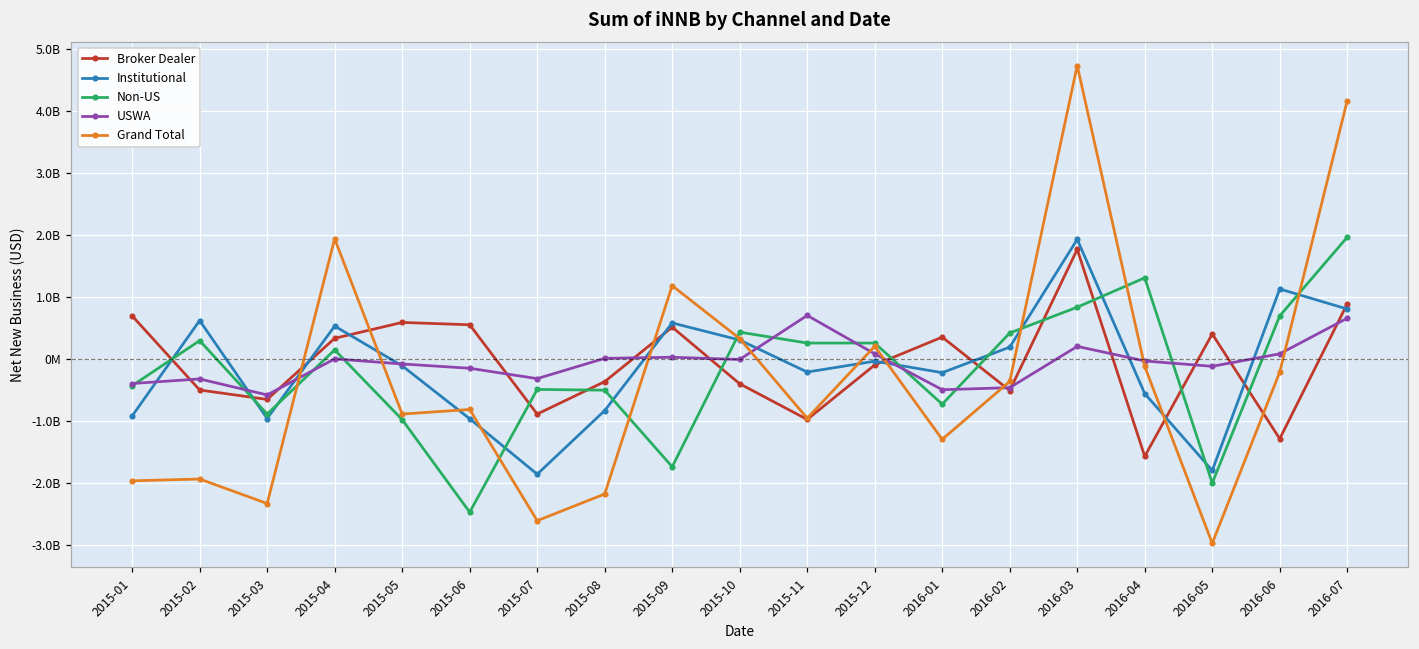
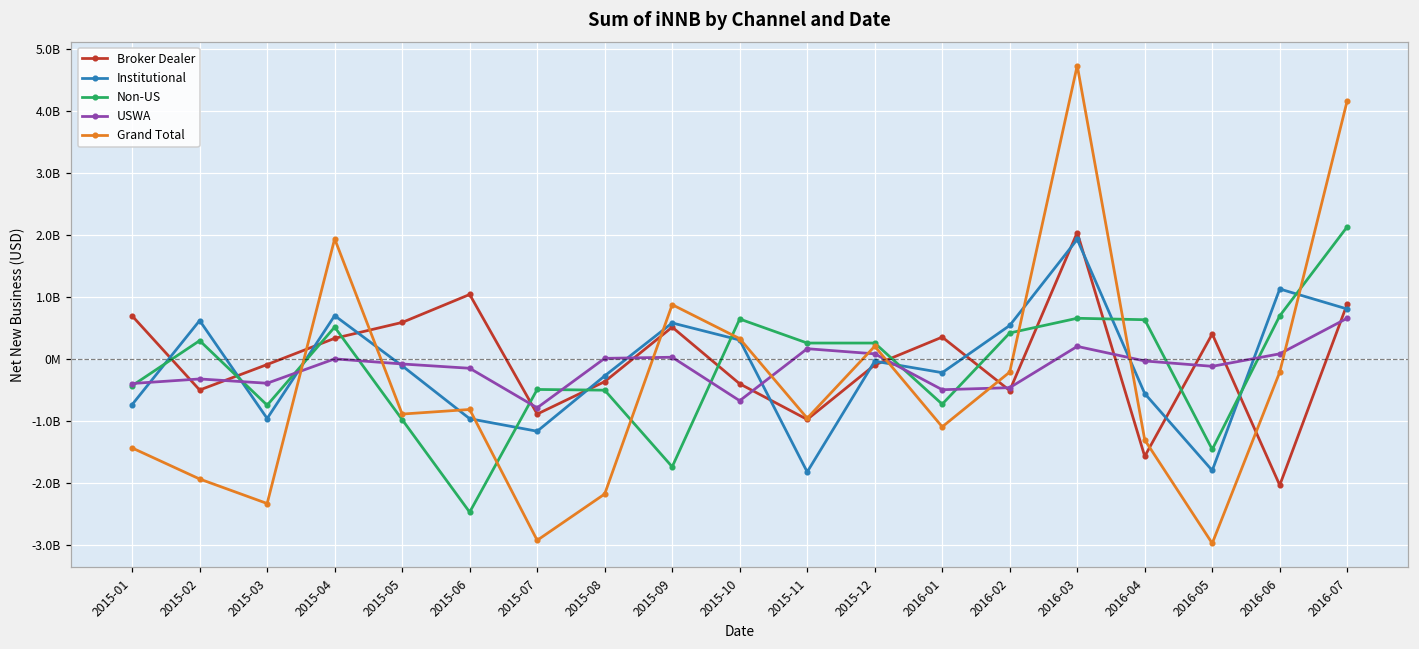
Institutional, 2015-01: -900000000 -> -700000000
Grand Total, 2015-01: -2000000000 -> -1400000000
Broker Dealer, 2015-03: -700000000 -> -100000000
Non-US, 2015-03: -900000000 -> -700000000
USWA, 2015-03: -600000000 -> -400000000
Institutional, 2015-04: 500000000 -> 700000000
Non-US, 2015-04: 100000000 -> 500000000
Broker Dealer, 2015-06: 600000000 -> 1000000000
Institutional, 2015-07: -1900000000 -> -1200000000
USWA, 2015-07: -300000000 -> -800000000
Grand Total, 2015-07: -2600000000 -> -2900000000
Institutional, 2015-08: -800000000 -> -300000000
Grand Total, 2015-09: 1200000000 -> 900000000
Non-US, 2015-10: 400000000 -> 600000000
USWA, 2015-10: 0 -> -700000000
Institutional, 2015-11: -200000000 -> -1800000000
USWA, 2015-11: 700000000 -> 200000000
Grand Total, 2016-01: -1300000000 -> -1100000000
Institutional, 2016-02: 200000000 -> 500000000
Grand Total, 2016-02: -400000000 -> -200000000
Broker Dealer, 2016-03: 1800000000 -> 2000000000
Non-US, 2016-03: 800000000 -> 700000000
Non-US, 2016-04: 1300000000 -> 600000000
Grand Total, 2016-04: -100000000 -> -1300000000
Non-US, 2016-05: -2000000000 -> -1500000000
Broker Dealer, 2016-06: -1300000000 -> -2000000000
Non-US, 2016-07: 2000000000 -> 2100000000
